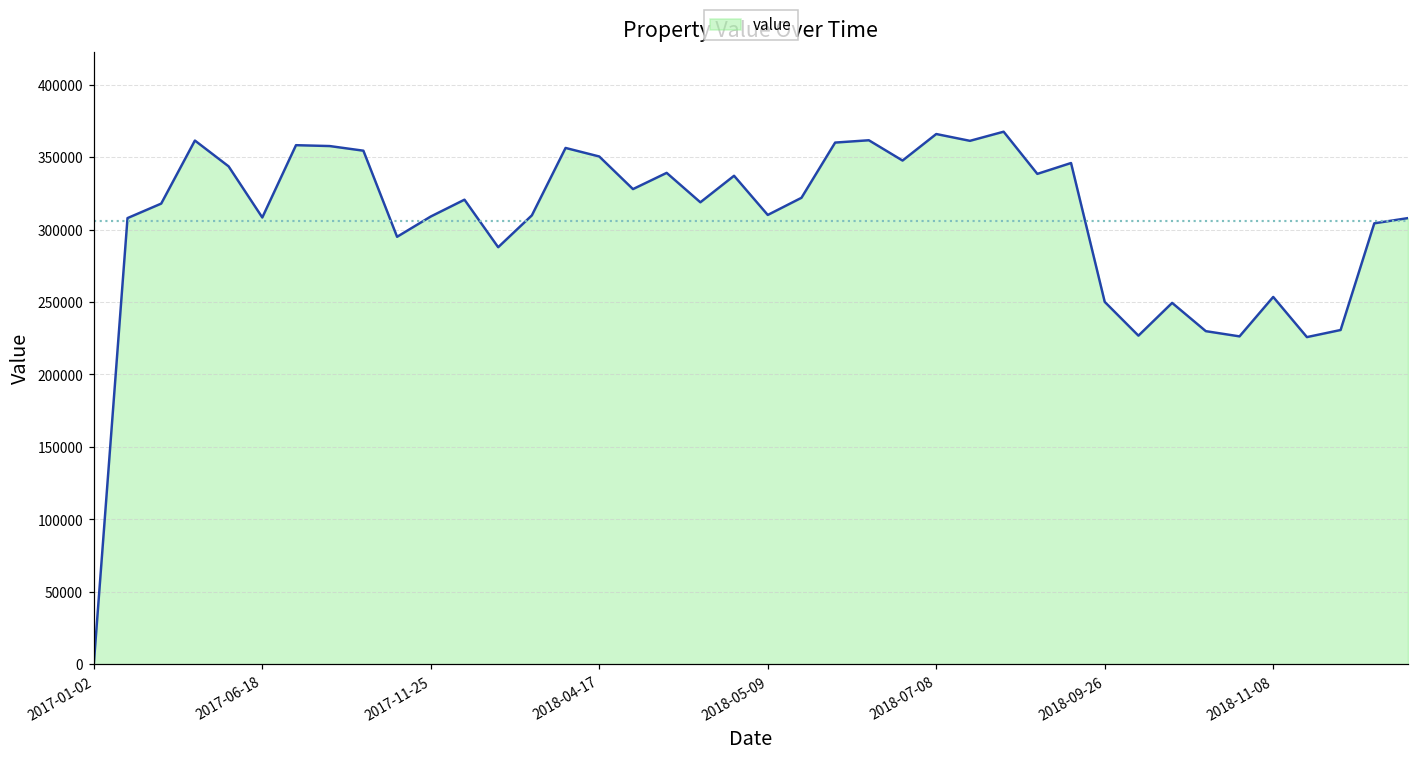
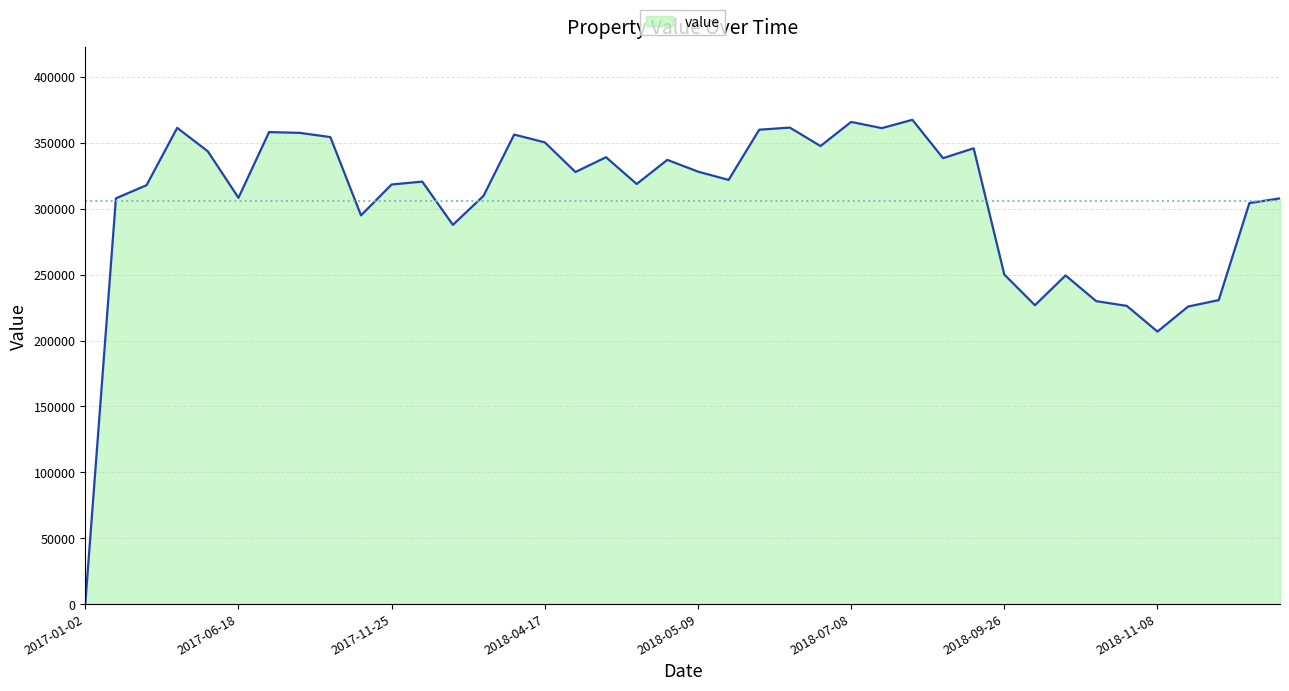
2017-11-25: 309000 -> 318000
2018-05-09: 310000 -> 328000
2018-11-08: 254000 -> 207000
